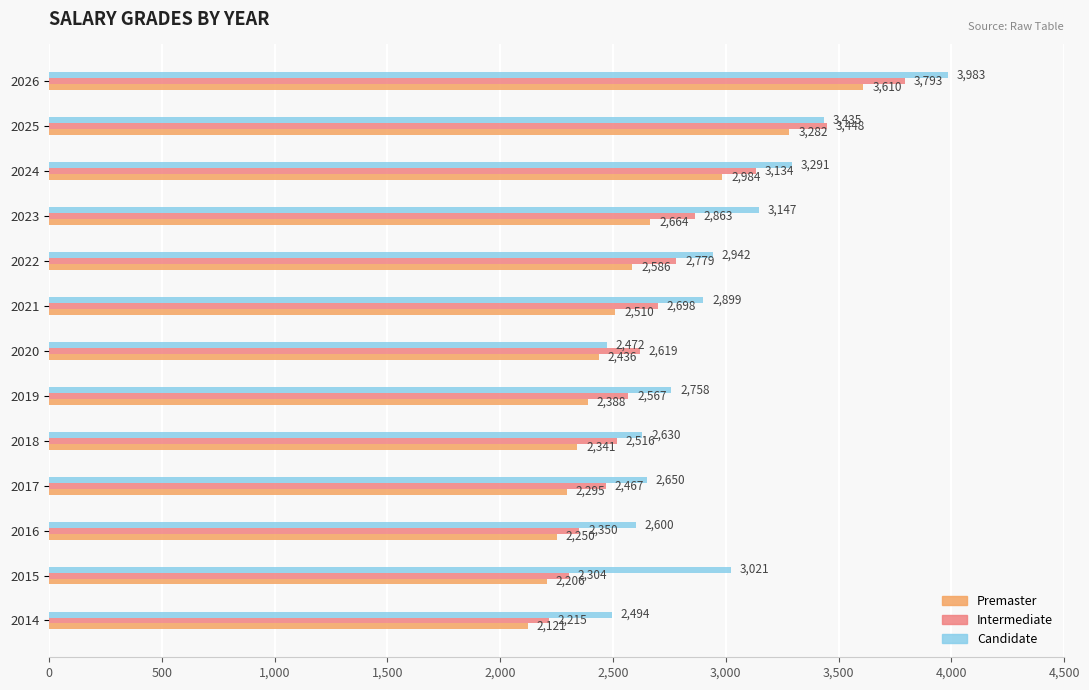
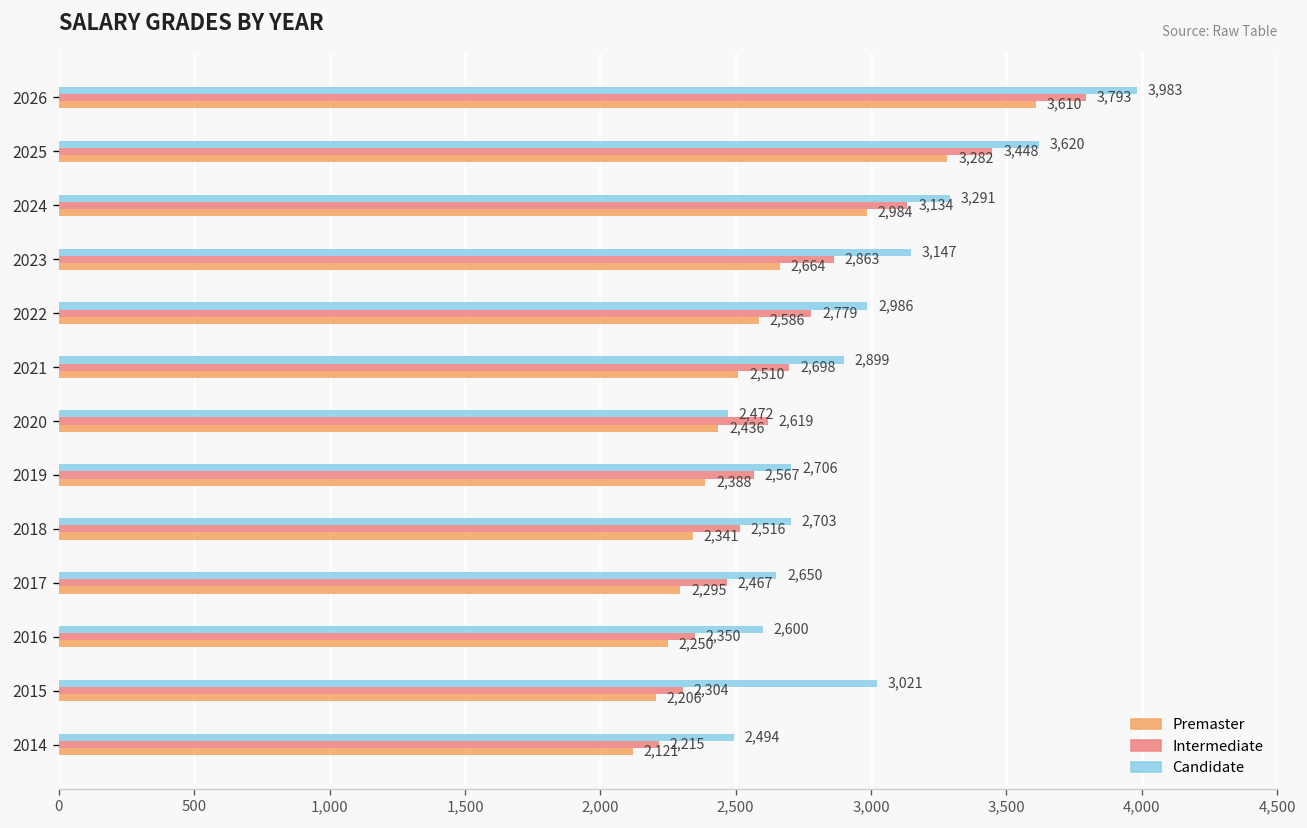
Candidate, 2025: 3,435 -> 3,620
Candidate, 2022: 2,942 -> 2,986
Candidate, 2019: 2,758 -> 2,706
Candidate, 2018: 2,630 -> 2,703
